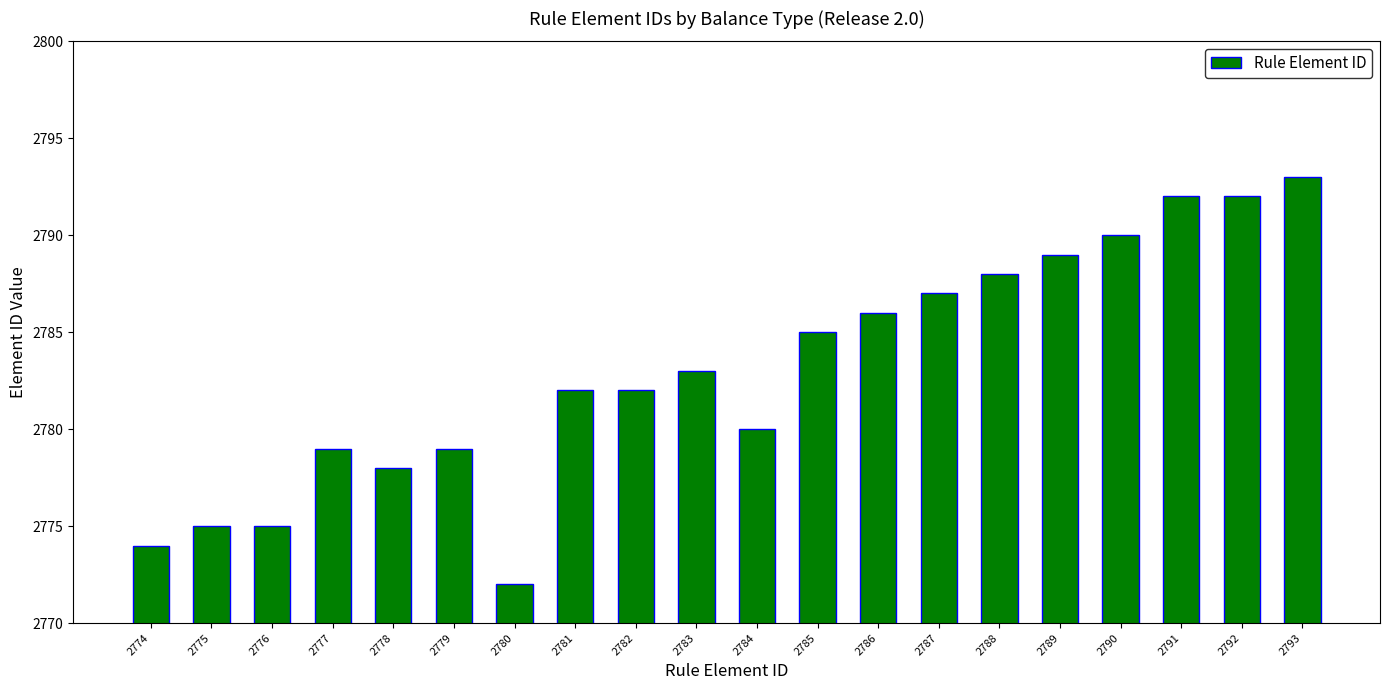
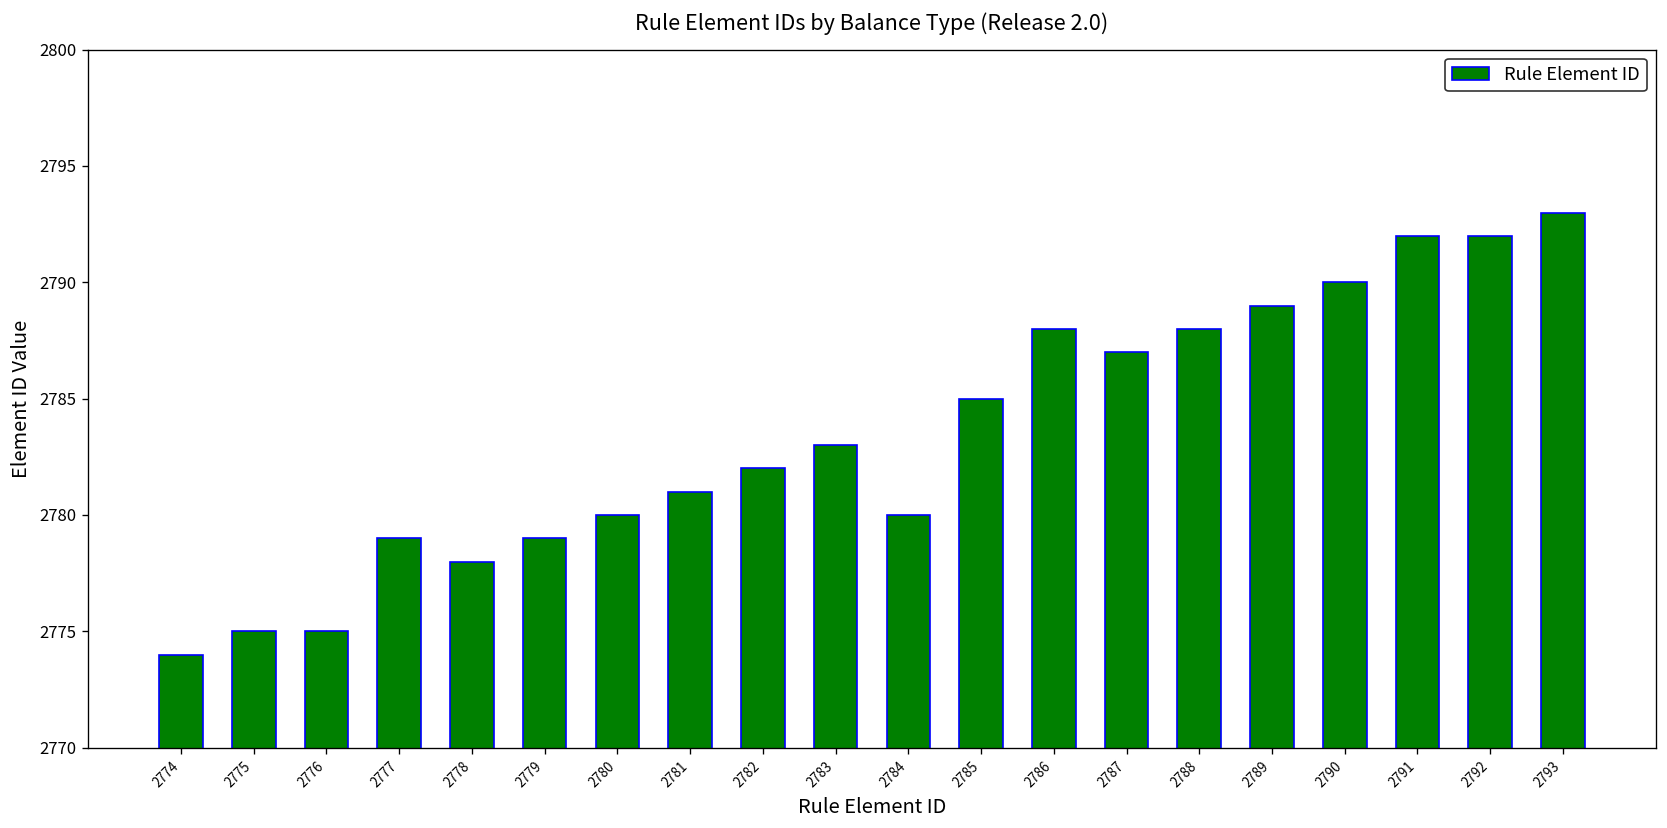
2780: 2772 -> 2780
2781: 2782 -> 2781
2786: 2786 -> 2788
